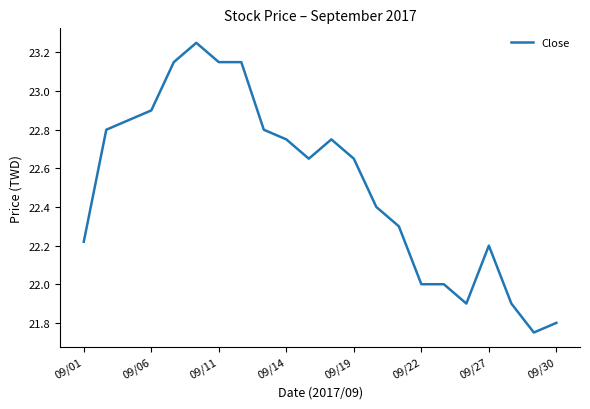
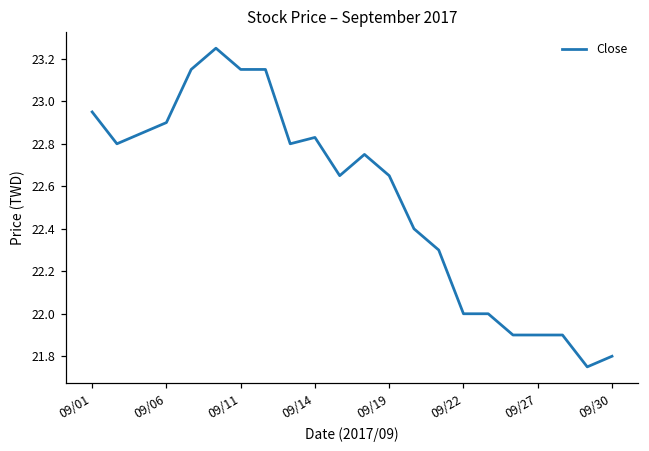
09/01: 22.22 -> 22.95
09/14: 22.75 -> 22.83
09/27: 22.2 -> 21.9
